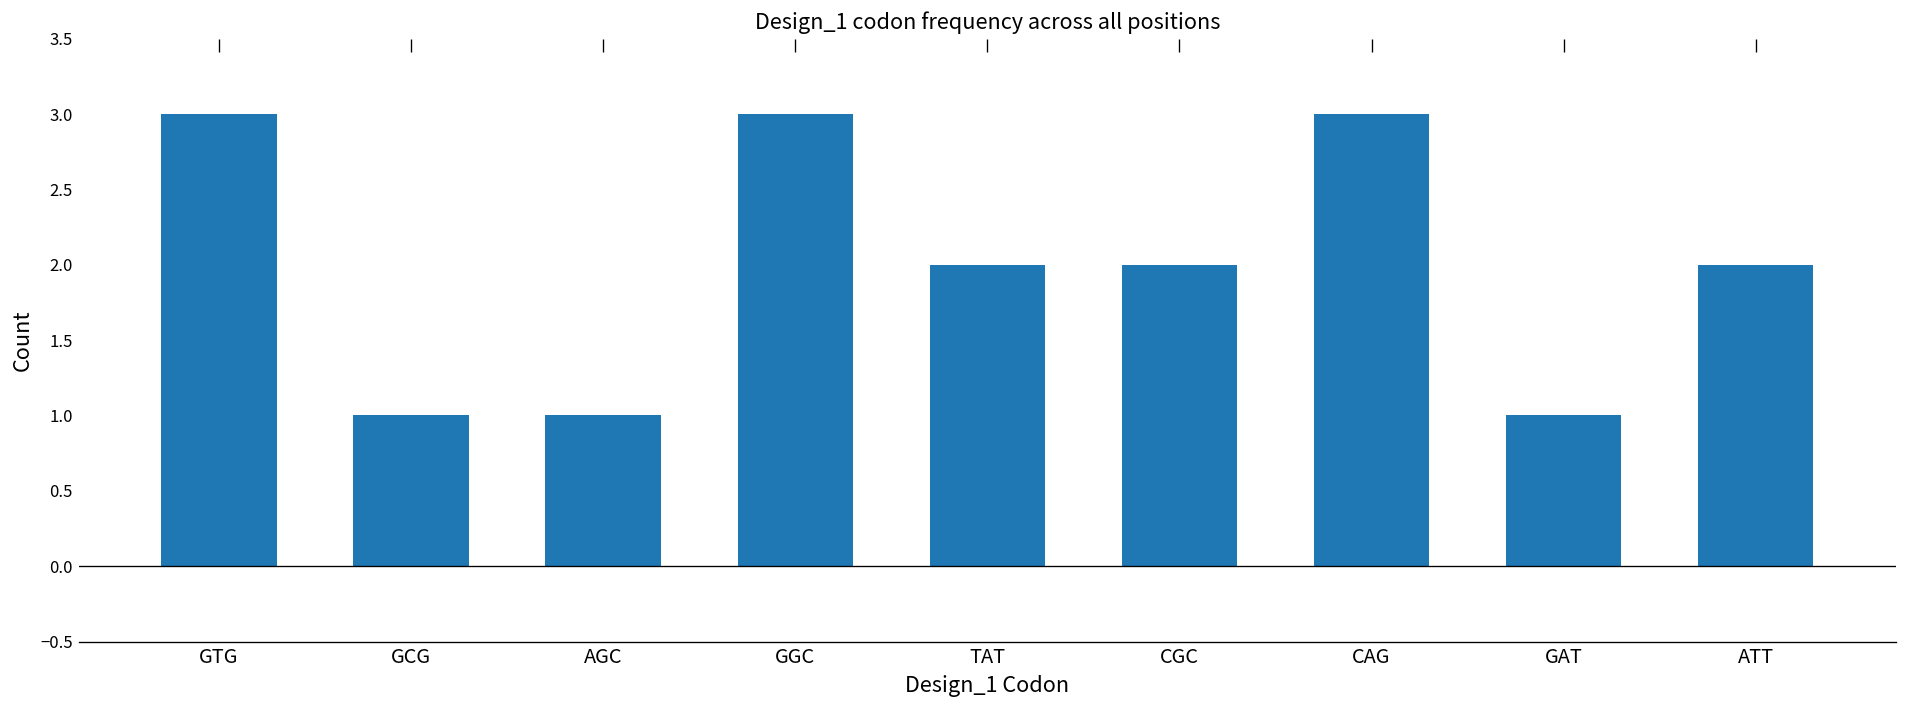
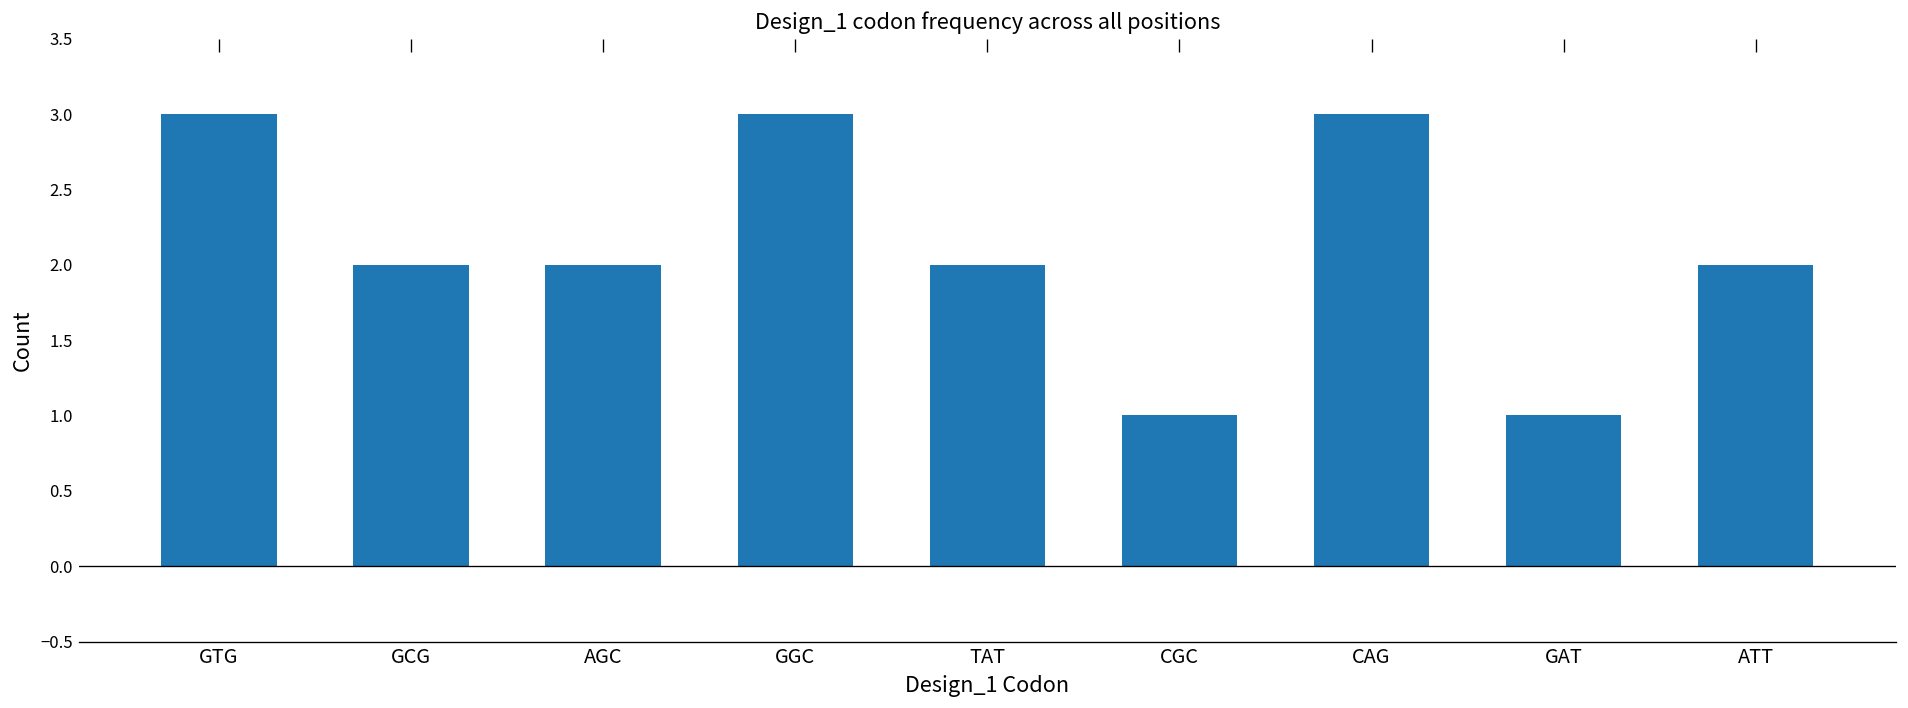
GCG: 1 -> 2
AGC: 1 -> 2
CGC: 2 -> 1
